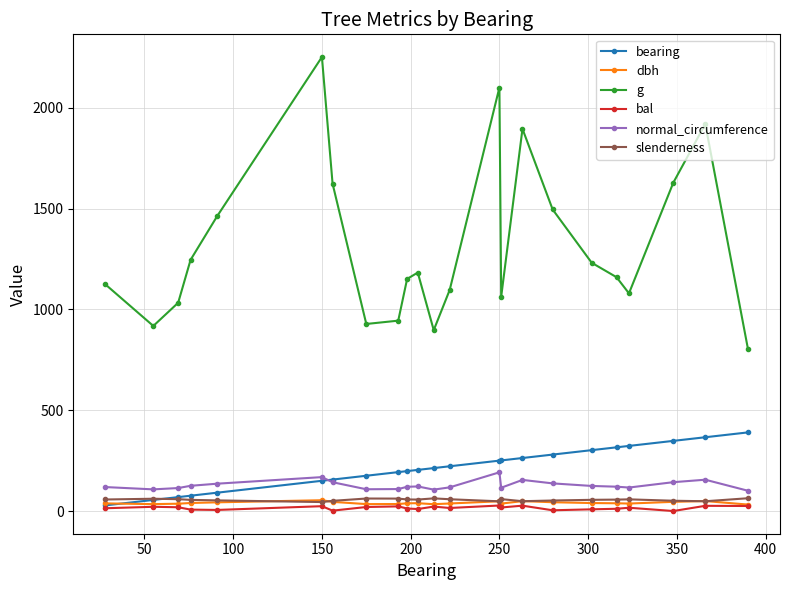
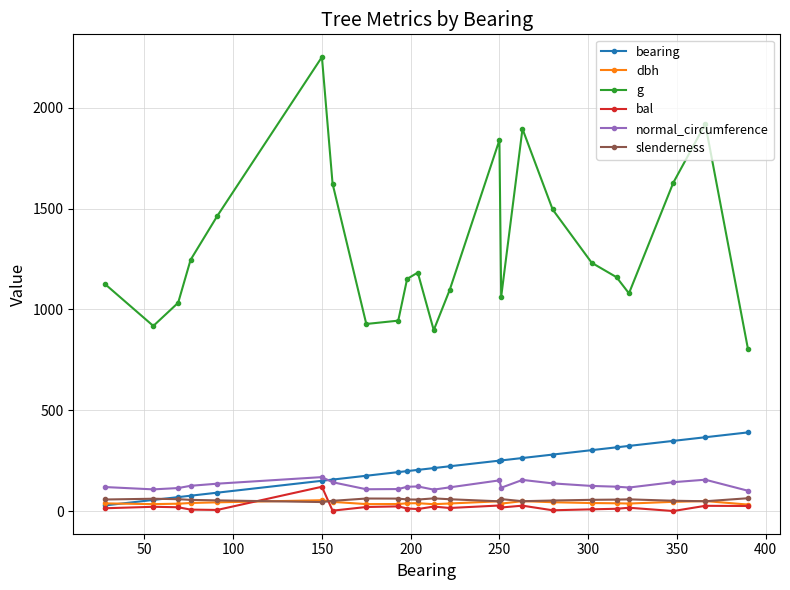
bal, 150: 20 -> 120
g, 250: 2100 -> 1840
normal_circumference, 250: 190 -> 150
